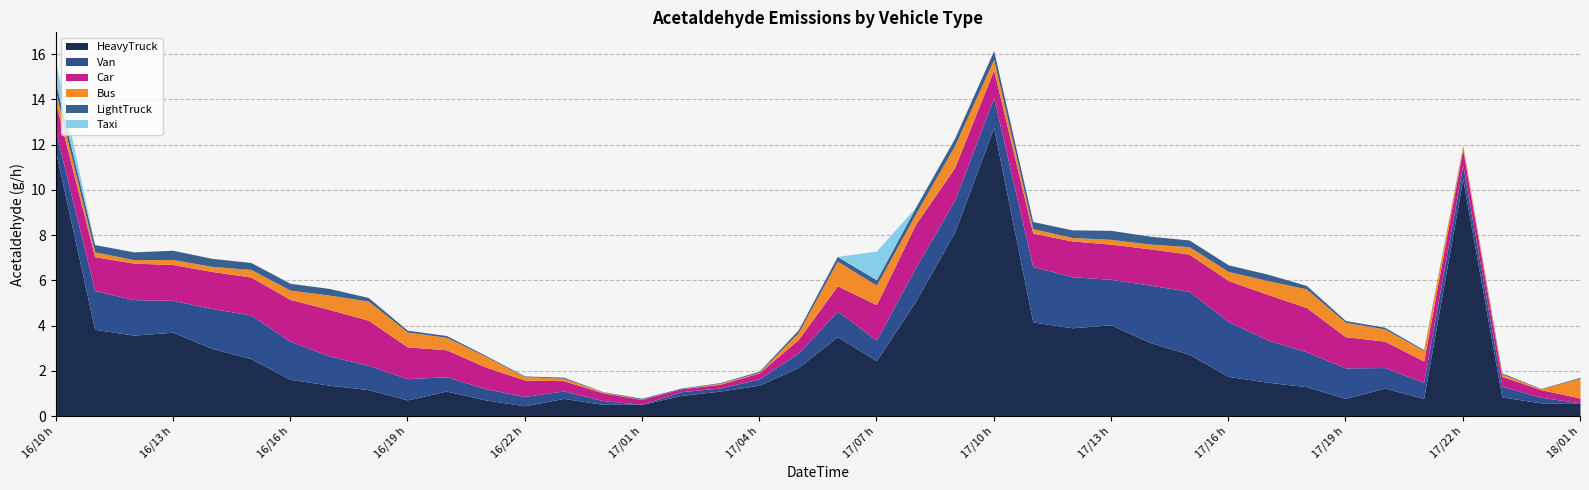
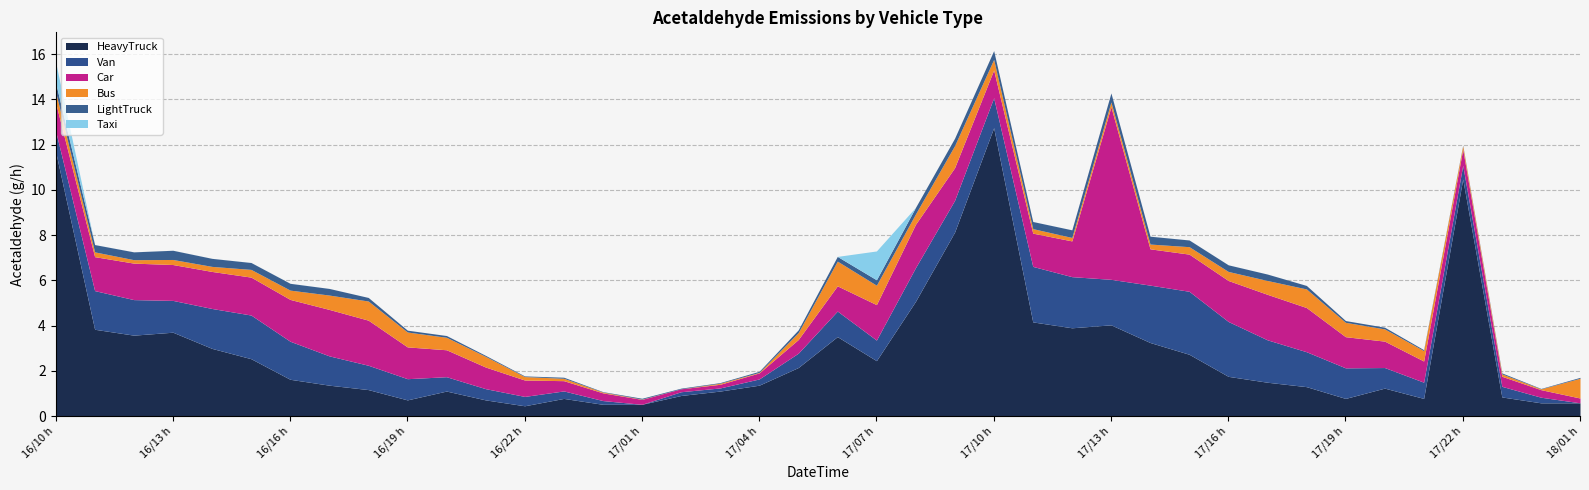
Car, 17/13 h: 1.6 -> 7.6
